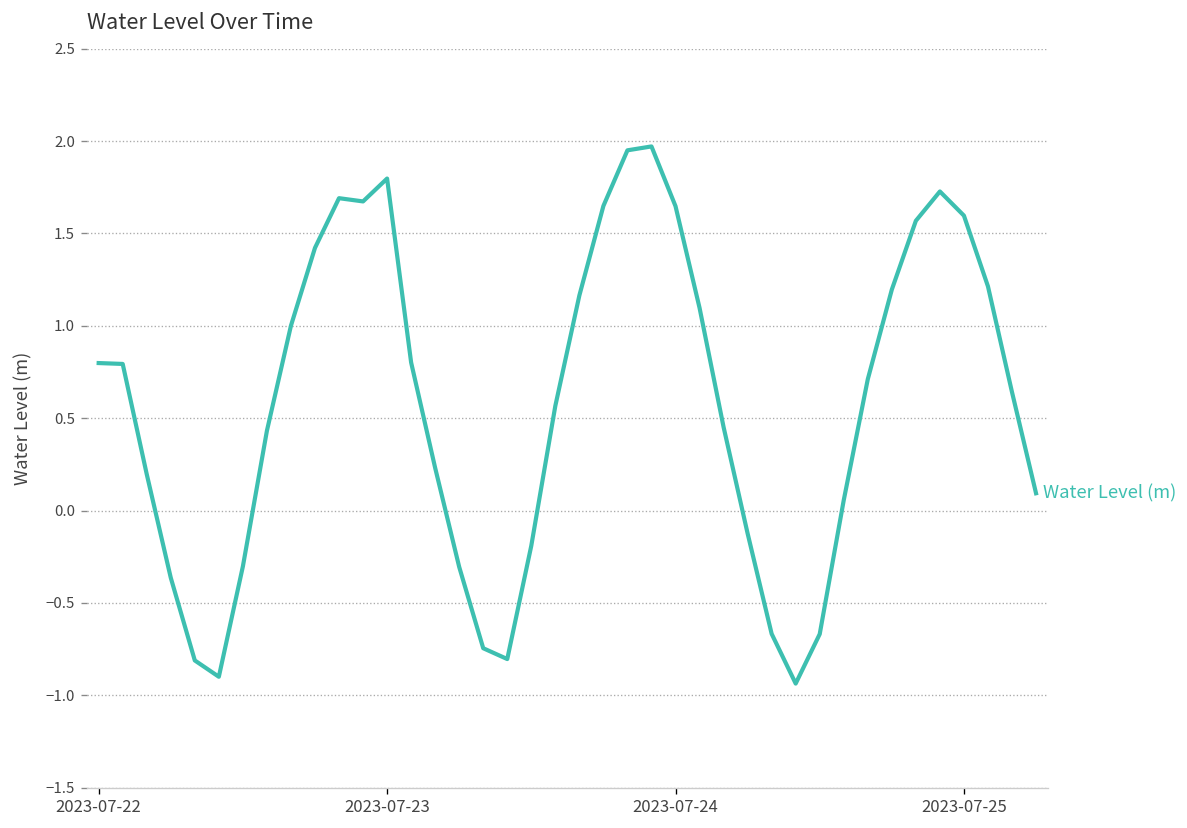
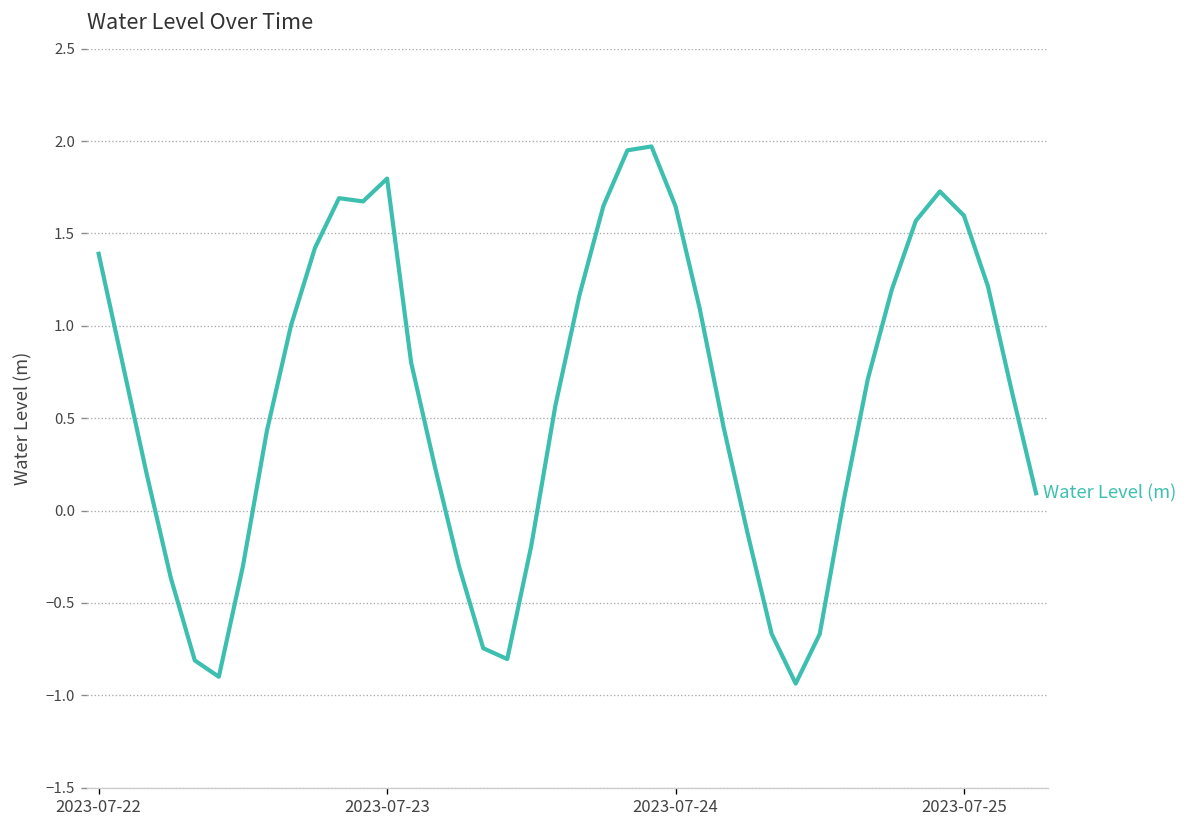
2023-07-22: 0.80 -> 1.39
